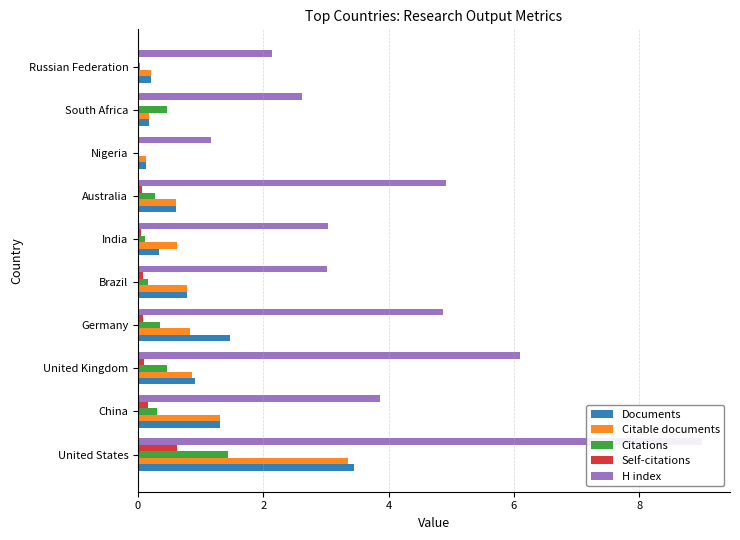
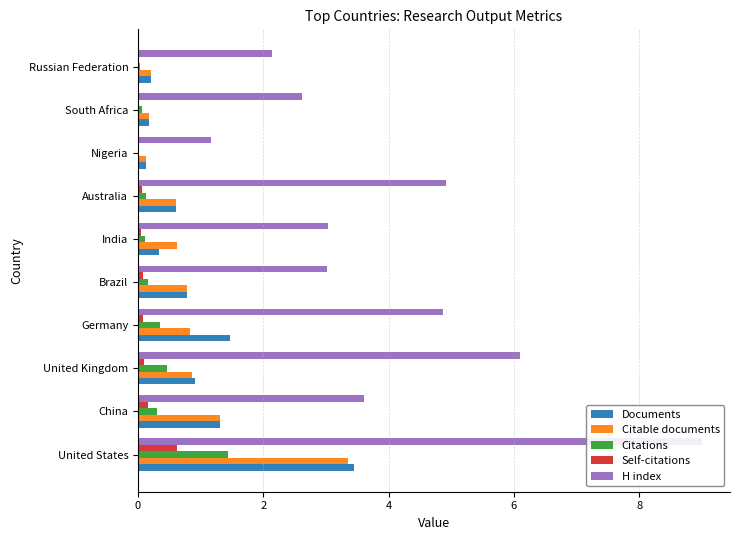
Citations, South Africa: 0.5 -> 0.1
Citations, Australia: 0.3 -> 0.1
H index, China: 3.9 -> 3.6
